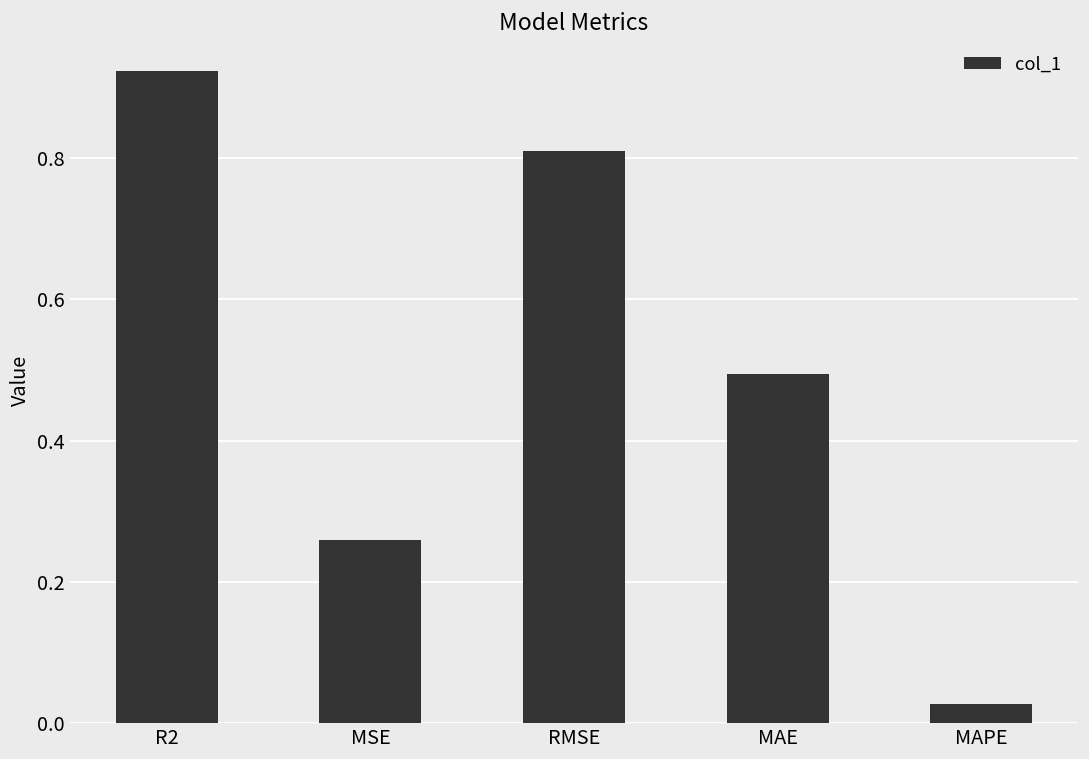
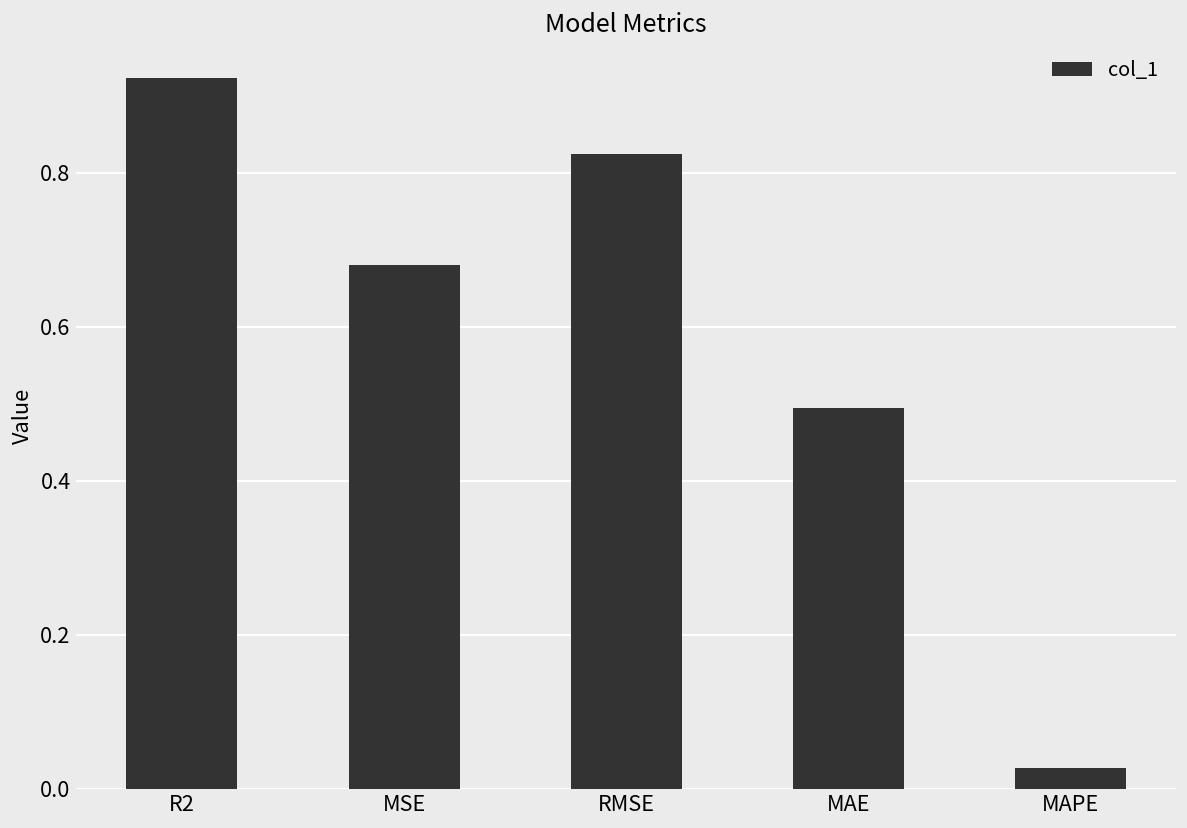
MSE: 0.26 -> 0.68
RMSE: 0.81 -> 0.82
